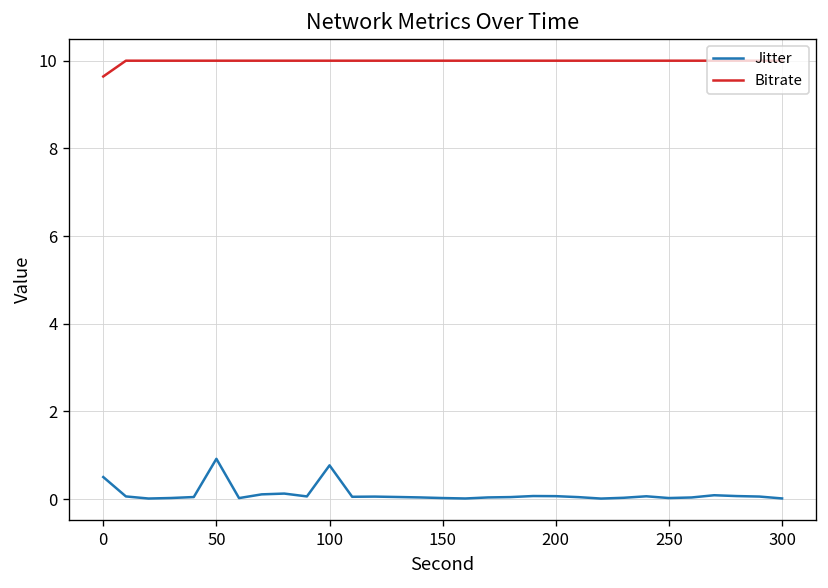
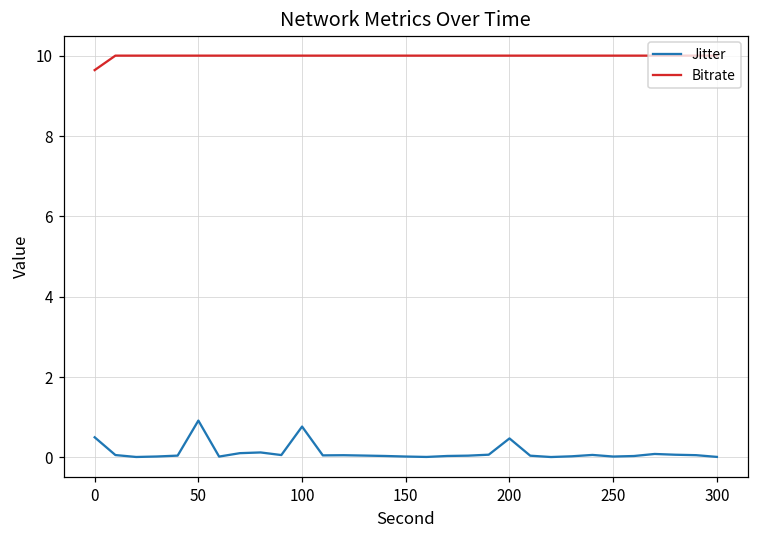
Jitter, 200: 0.1 -> 0.5
